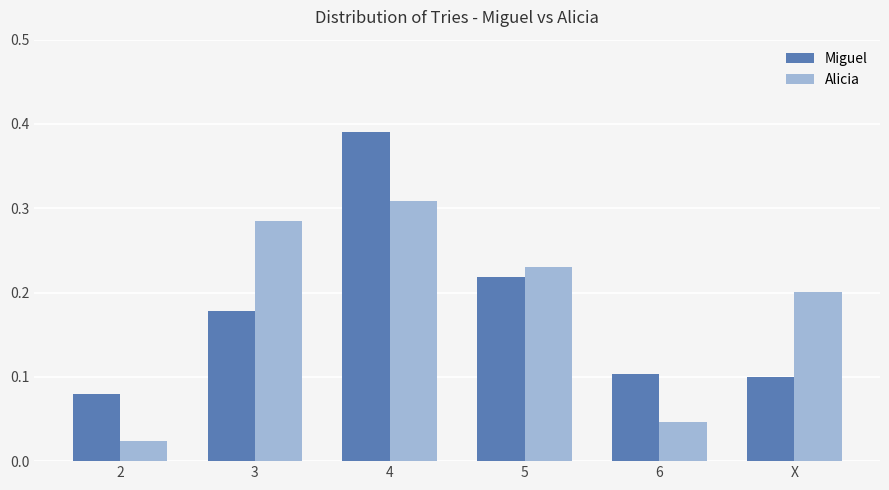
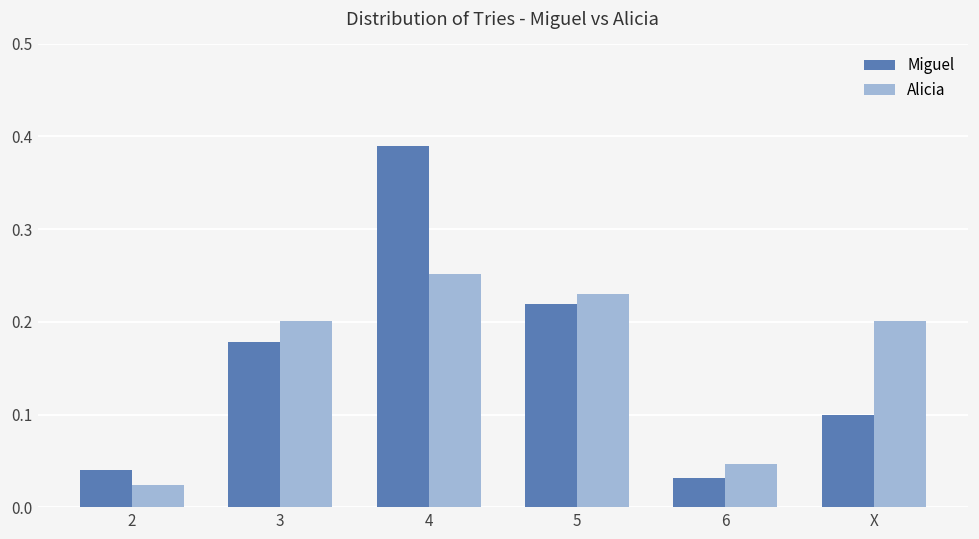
Miguel, 2: 0.08 -> 0.04
Alicia, 3: 0.29 -> 0.20
Alicia, 4: 0.31 -> 0.25
Miguel, 6: 0.10 -> 0.03
